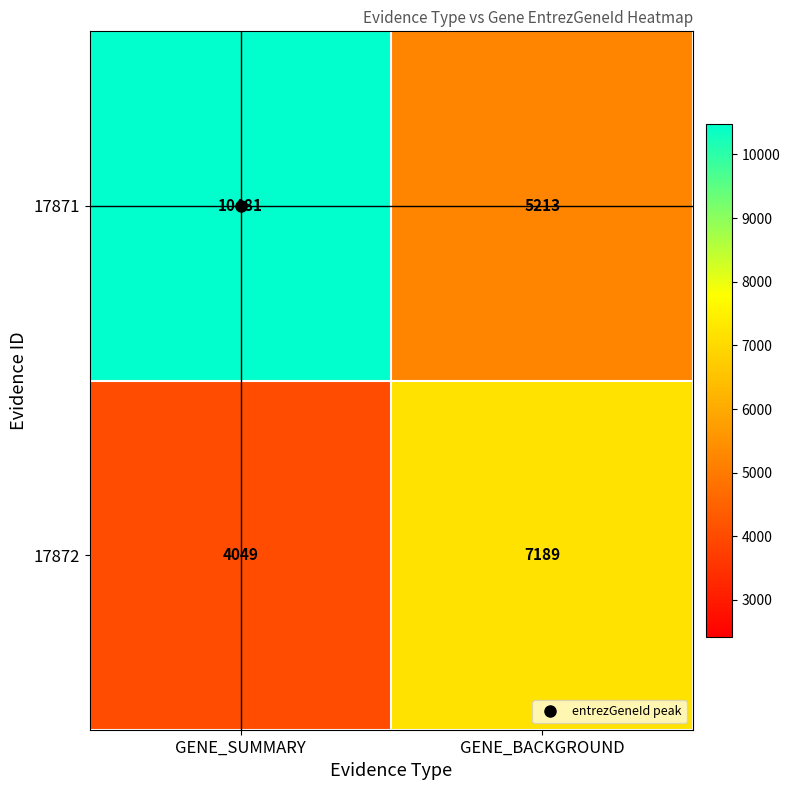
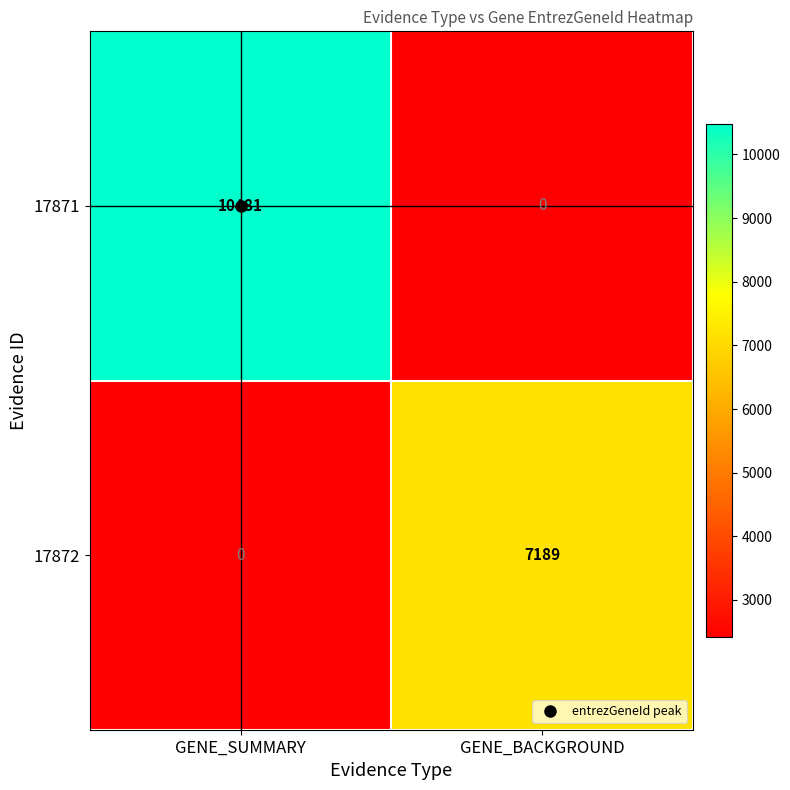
17871, GENE_BACKGROUND: 5213 -> 0
17872, GENE_SUMMARY: 4049 -> 0
